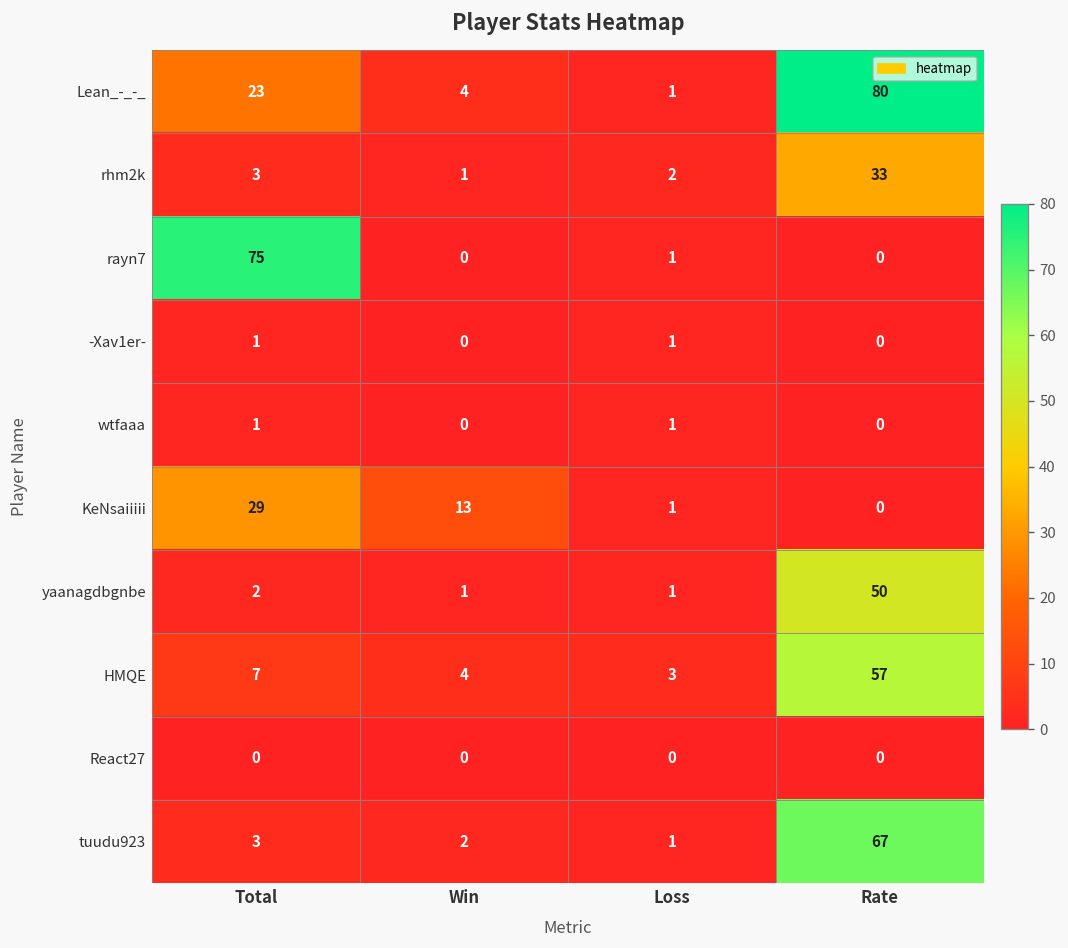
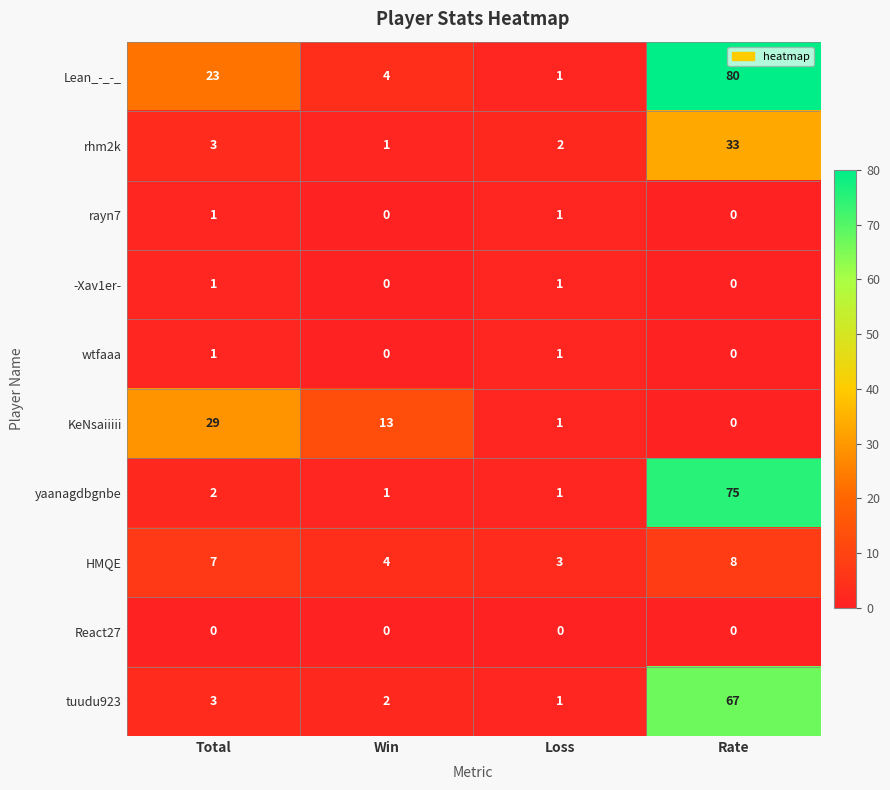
rayn7, Total: 75 -> 1
yaanagdbgnbe, Rate: 50 -> 75
HMQE, Rate: 57 -> 8
